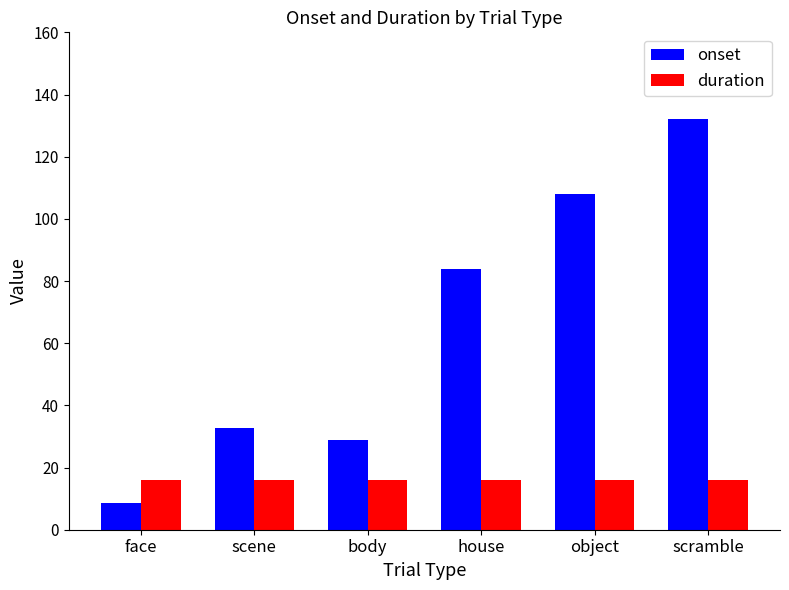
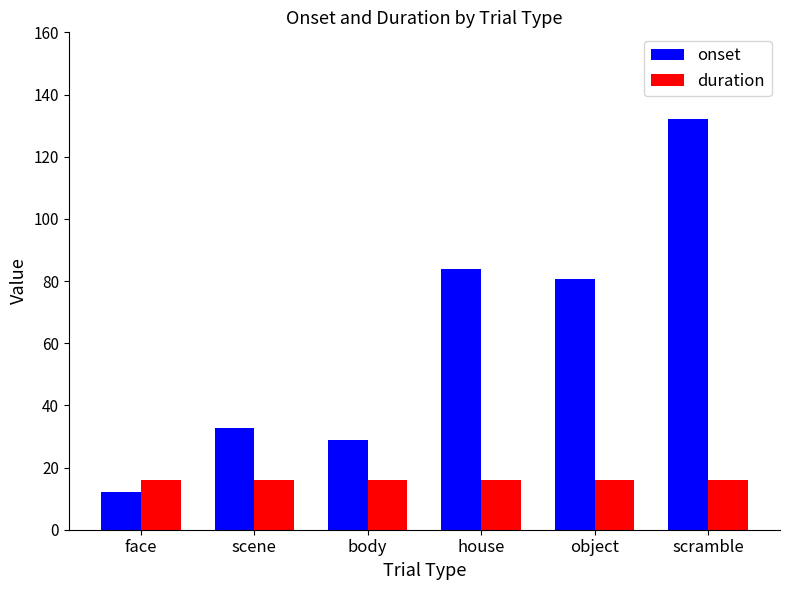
onset, face: 9 -> 12
onset, object: 108 -> 81
